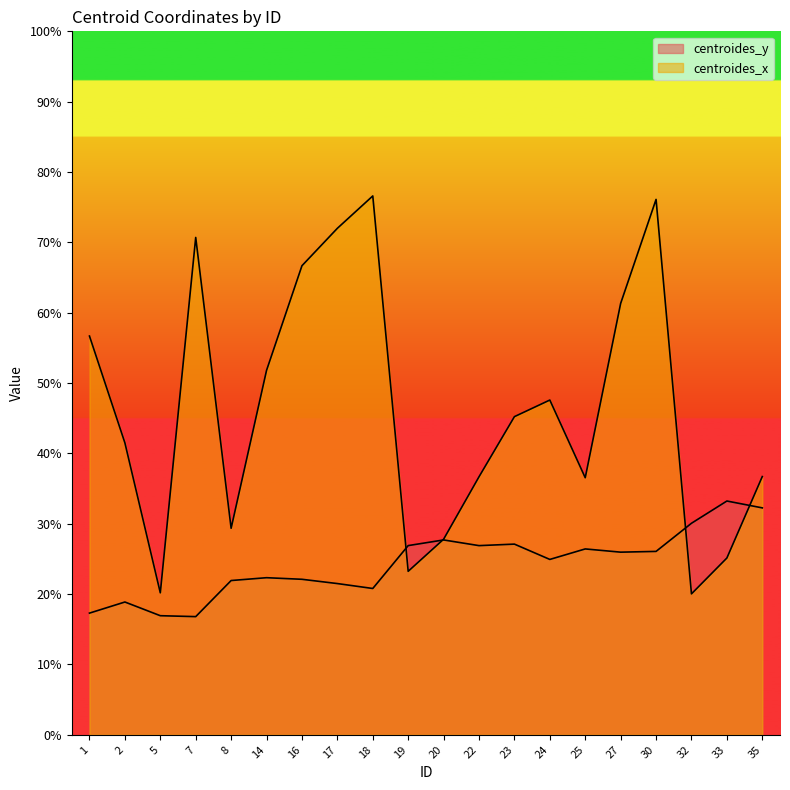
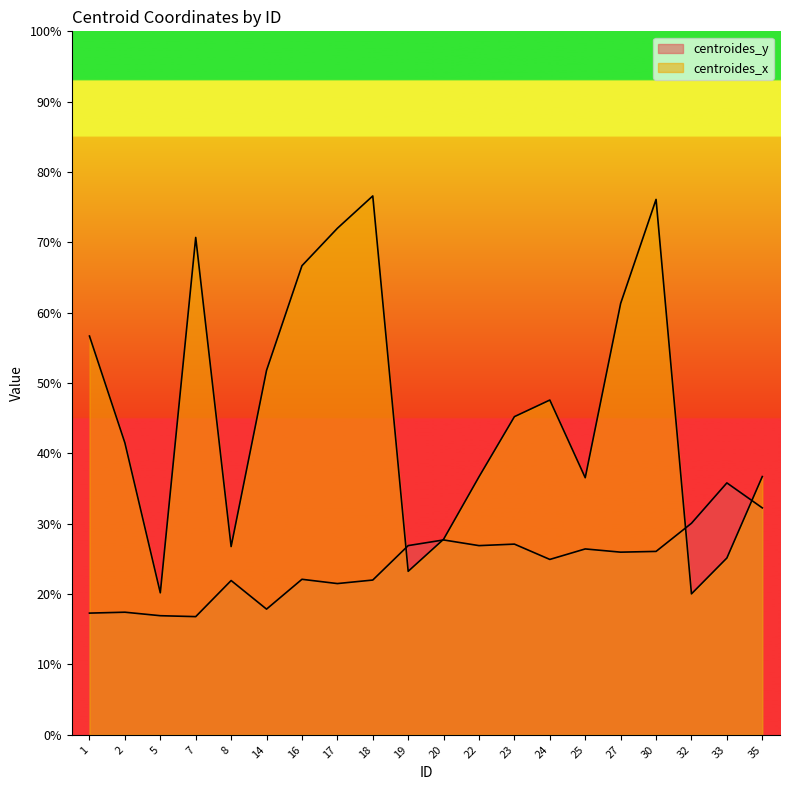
centroides_y, 2: 19% -> 17%
centroides_x, 8: 29% -> 27%
centroides_y, 14: 22% -> 18%
centroides_y, 18: 21% -> 22%
centroides_y, 33: 33% -> 36%
